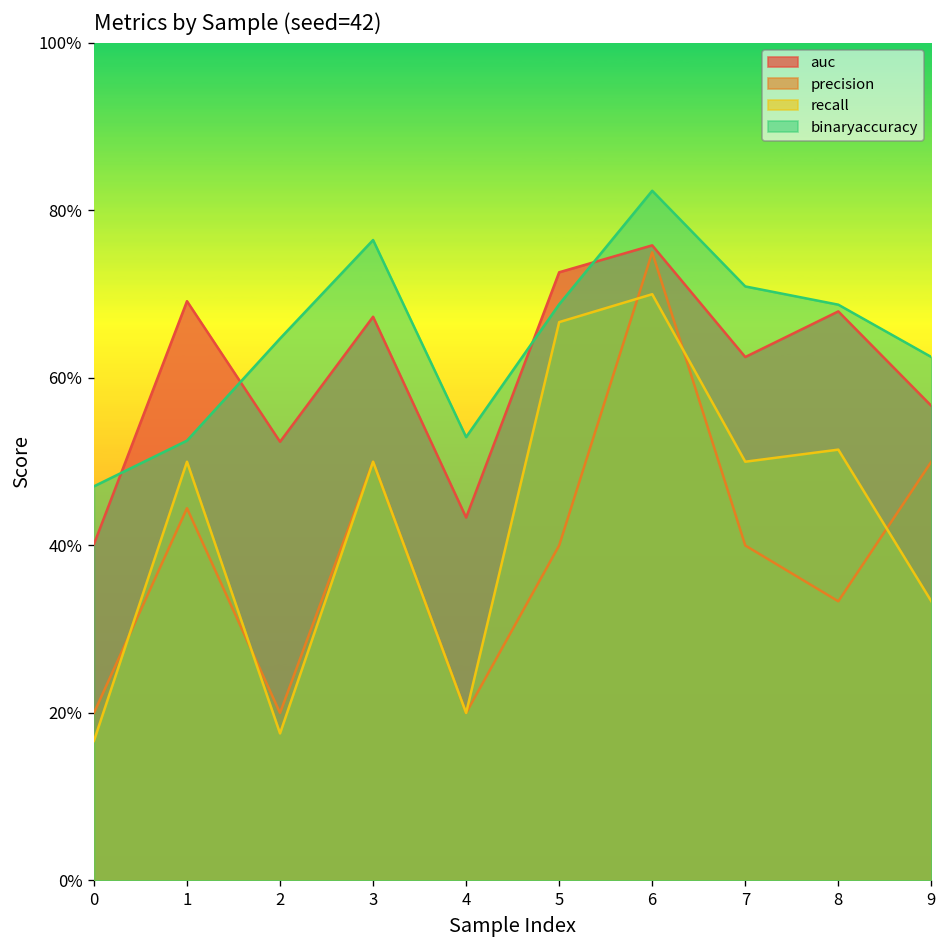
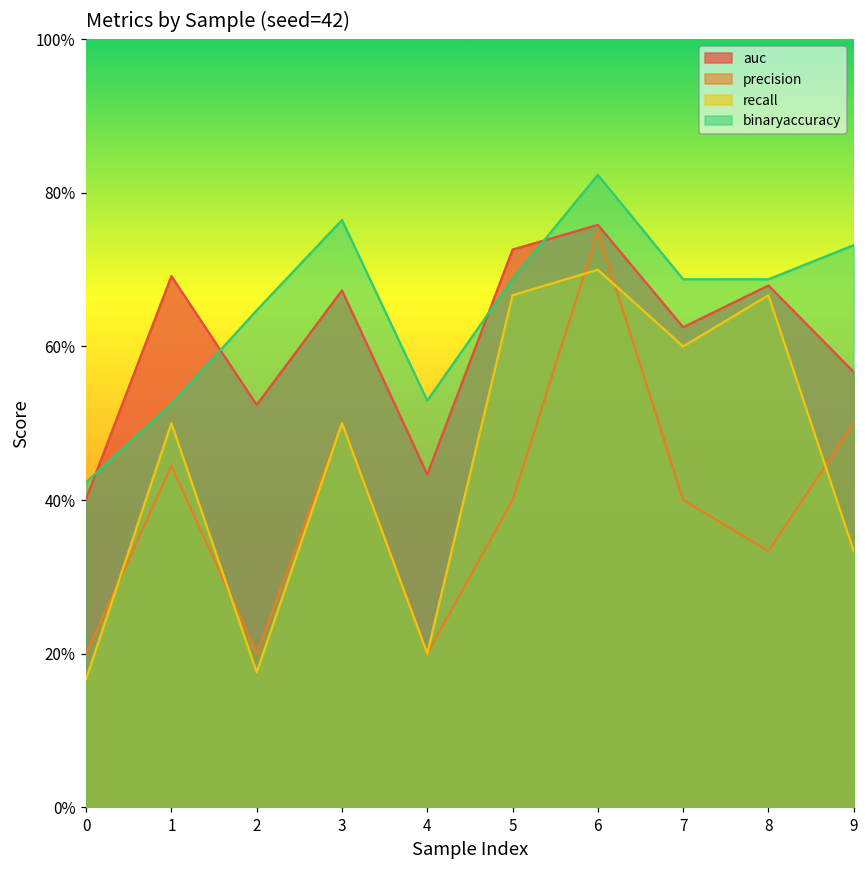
binaryaccuracy, 0: 47% -> 42%
recall, 7: 50% -> 60%
binaryaccuracy, 7: 71% -> 69%
recall, 8: 51% -> 67%
binaryaccuracy, 9: 63% -> 73%
